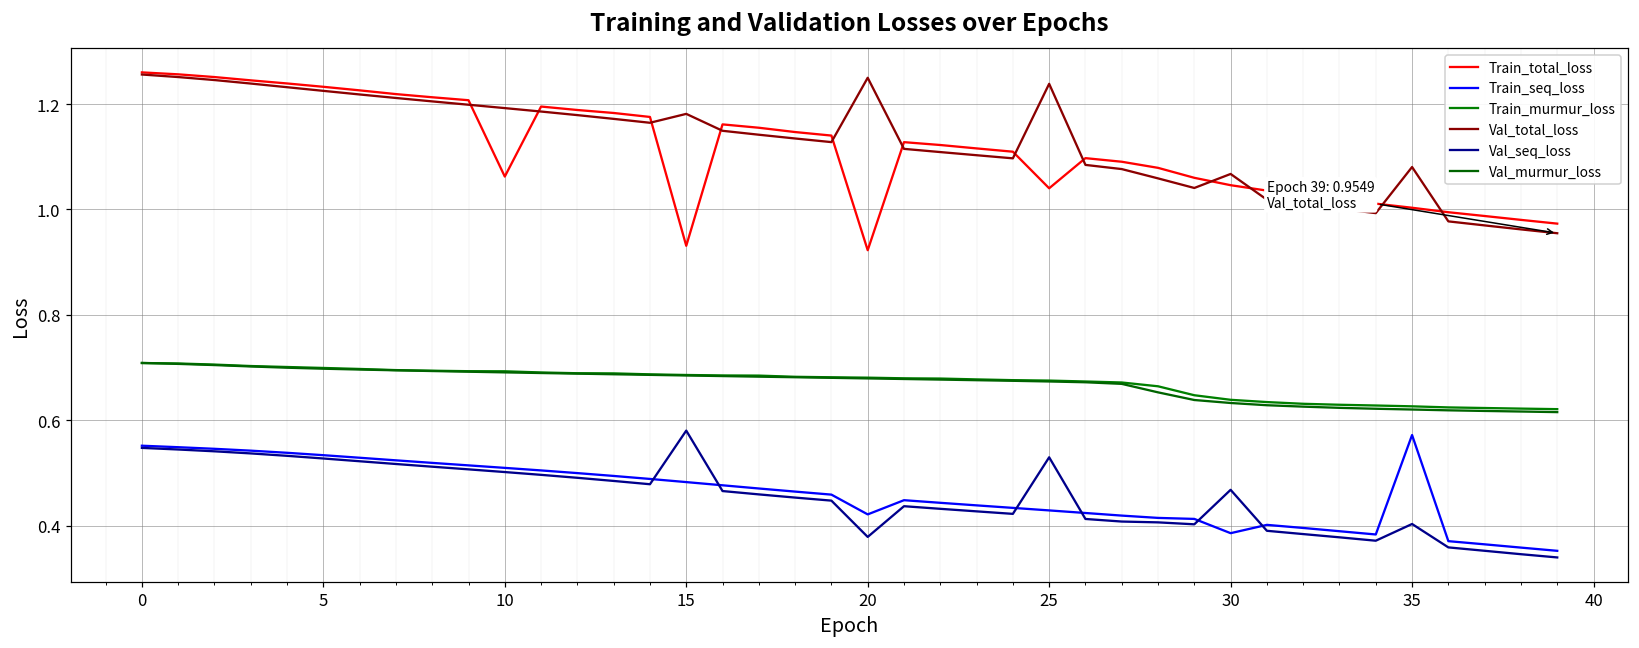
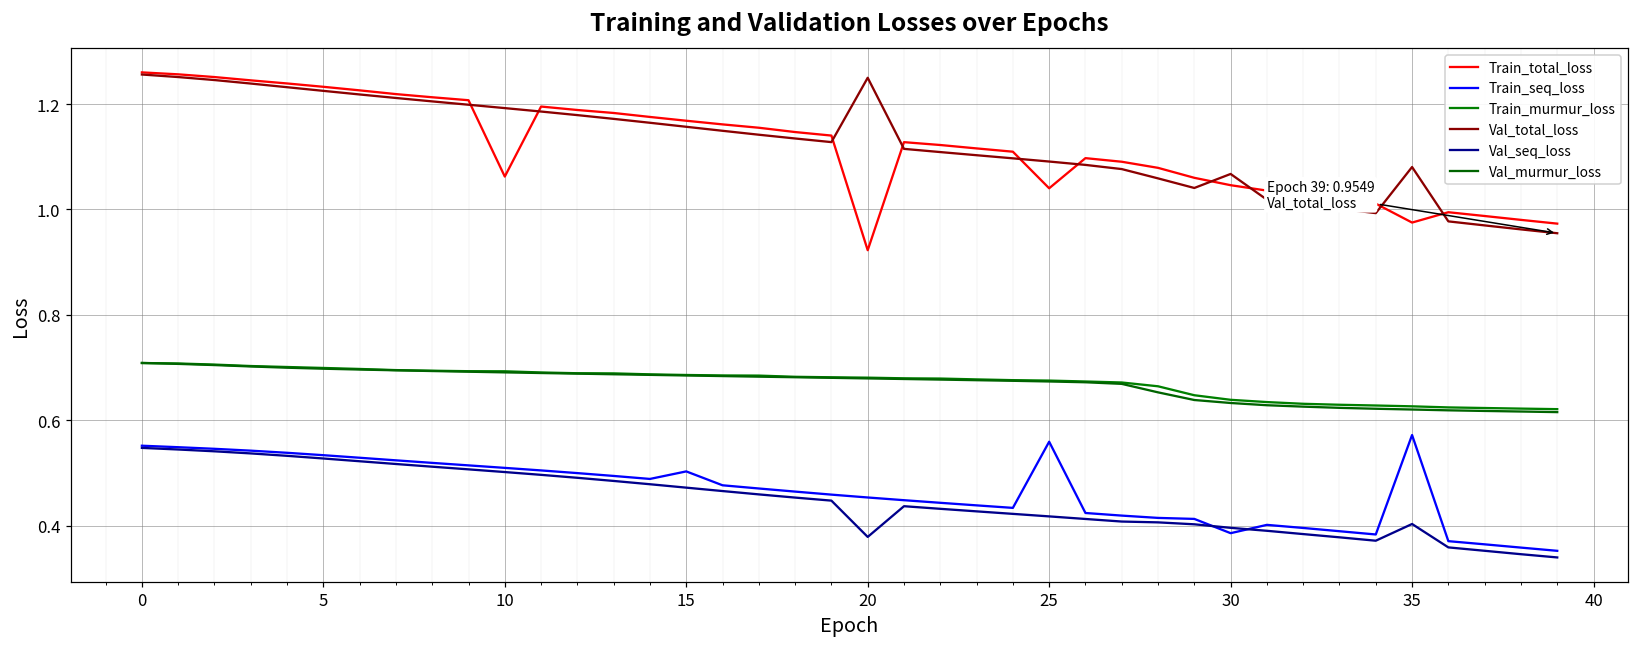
Train_total_loss, 15: 0.93 -> 1.17
Train_seq_loss, 15: 0.48 -> 0.50
Val_total_loss, 15: 1.18 -> 1.16
Val_seq_loss, 15: 0.58 -> 0.47
Train_seq_loss, 20: 0.42 -> 0.45
Train_seq_loss, 25: 0.43 -> 0.56
Val_total_loss, 25: 1.24 -> 1.09
Val_seq_loss, 25: 0.53 -> 0.42
Val_seq_loss, 30: 0.47 -> 0.40
Train_total_loss, 35: 1.00 -> 0.98
